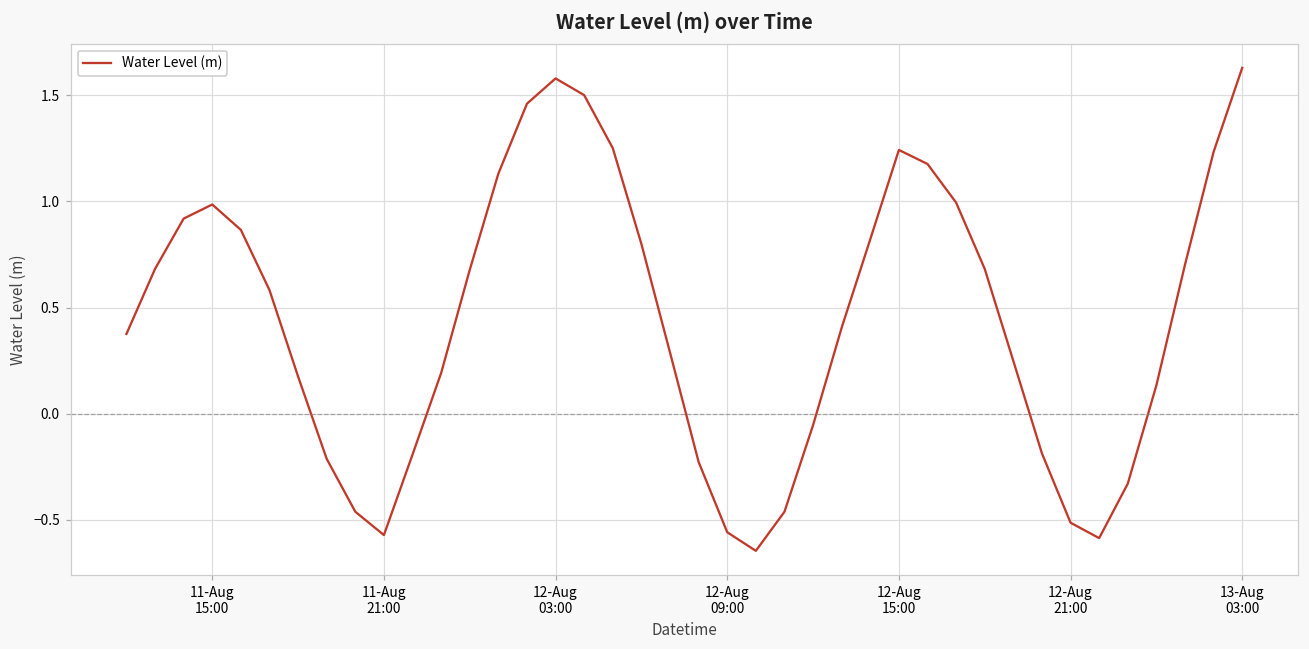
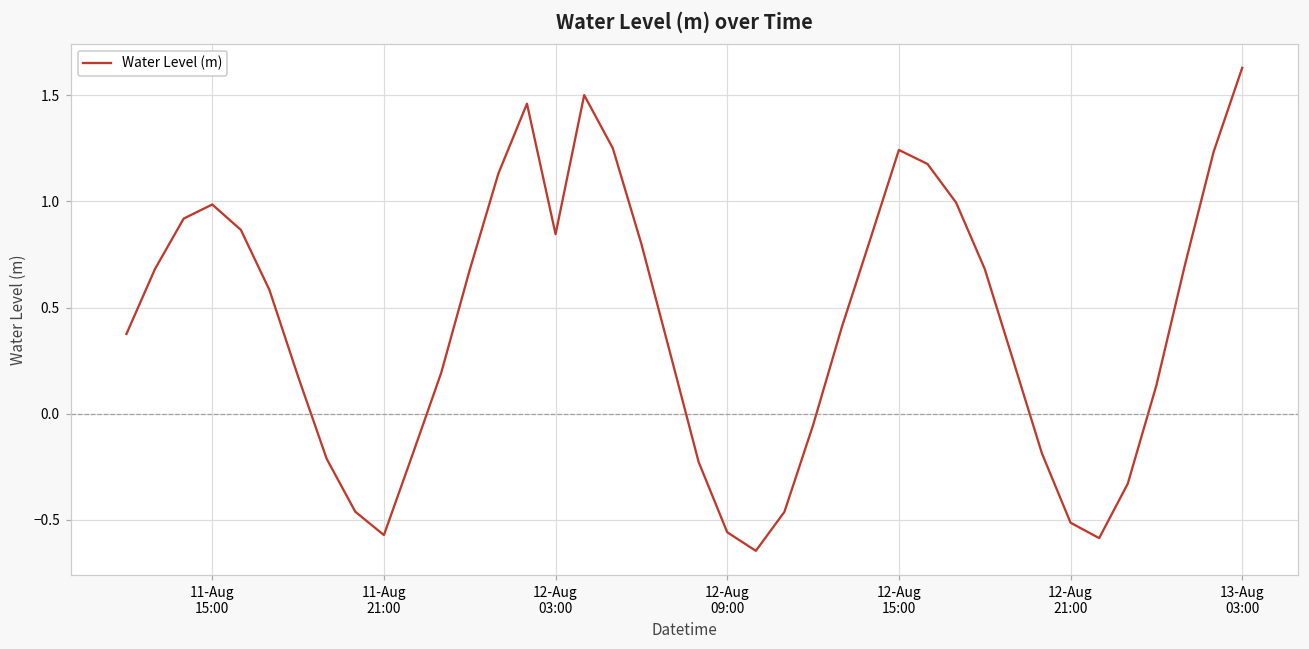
12-Aug 03:00: 1.58 -> 0.85
